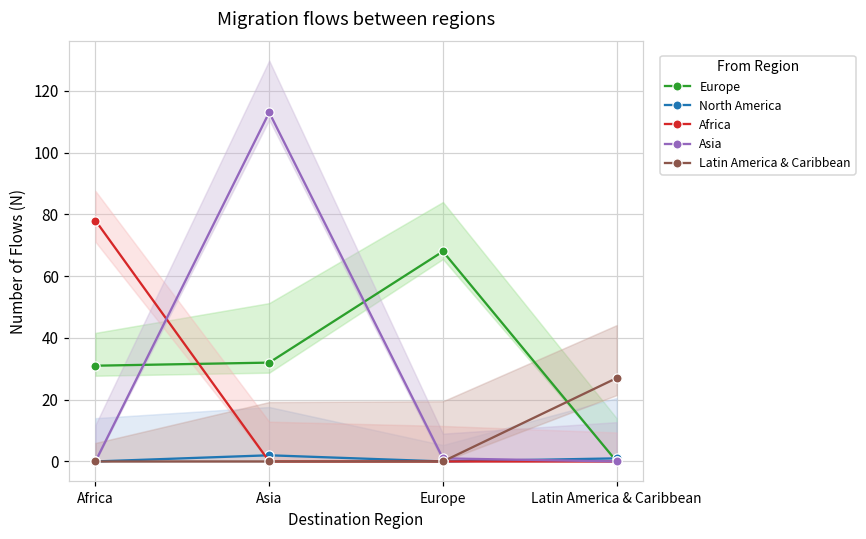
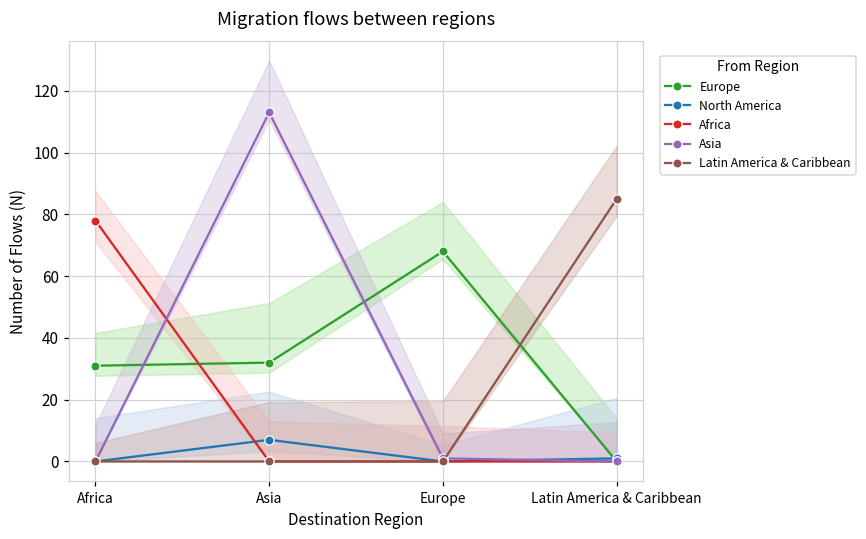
North America, Asia: 2 -> 7
Latin America & Caribbean, Latin America & Caribbean: 27 -> 85
